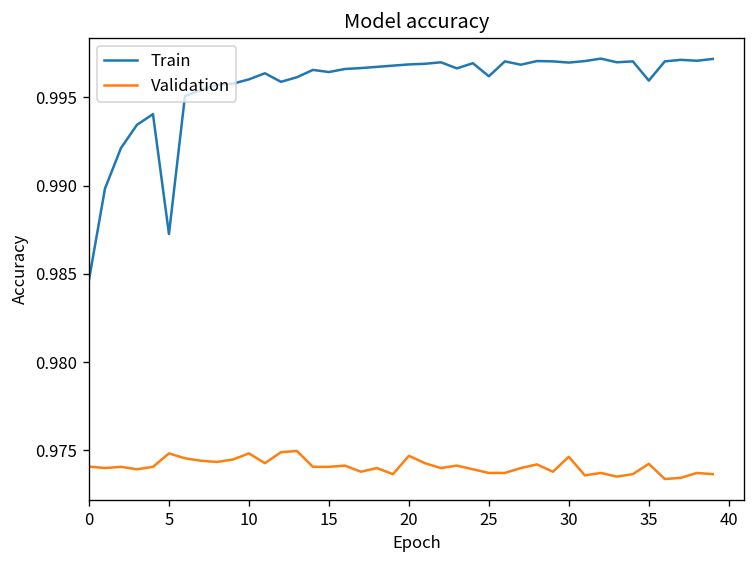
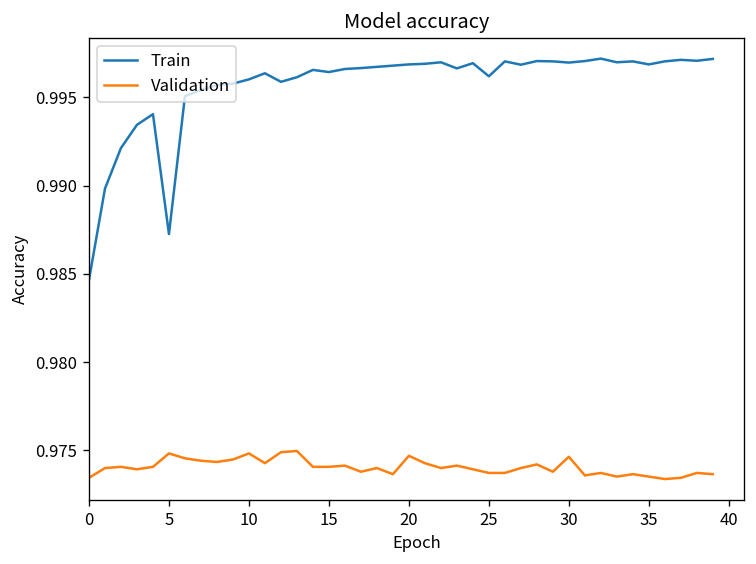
Validation, 0: 0.9741 -> 0.9734
Train, 35: 0.9960 -> 0.9969
Validation, 35: 0.9742 -> 0.9735
